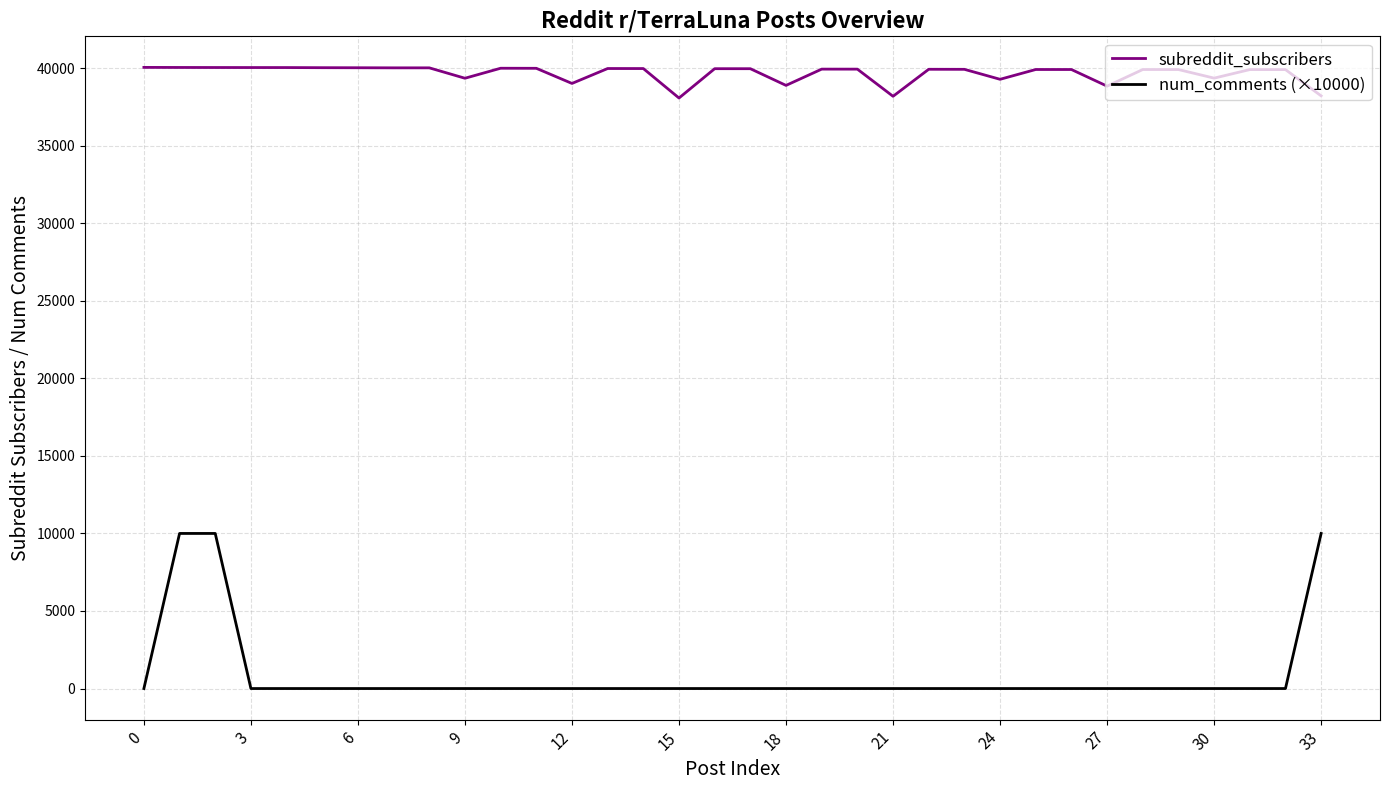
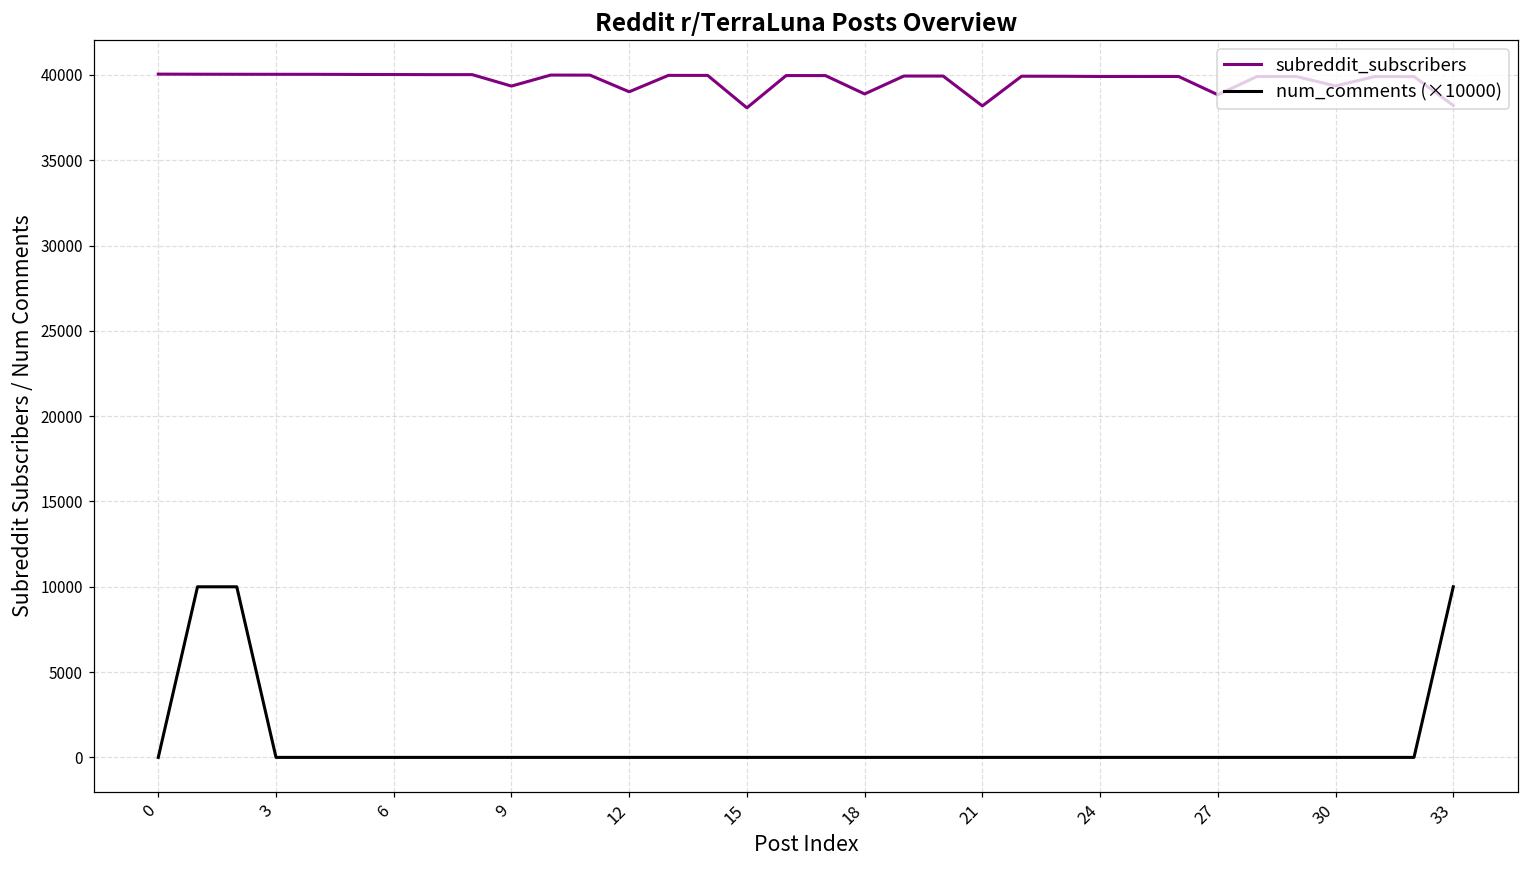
subreddit_subscribers, 24: 39300 -> 39900
